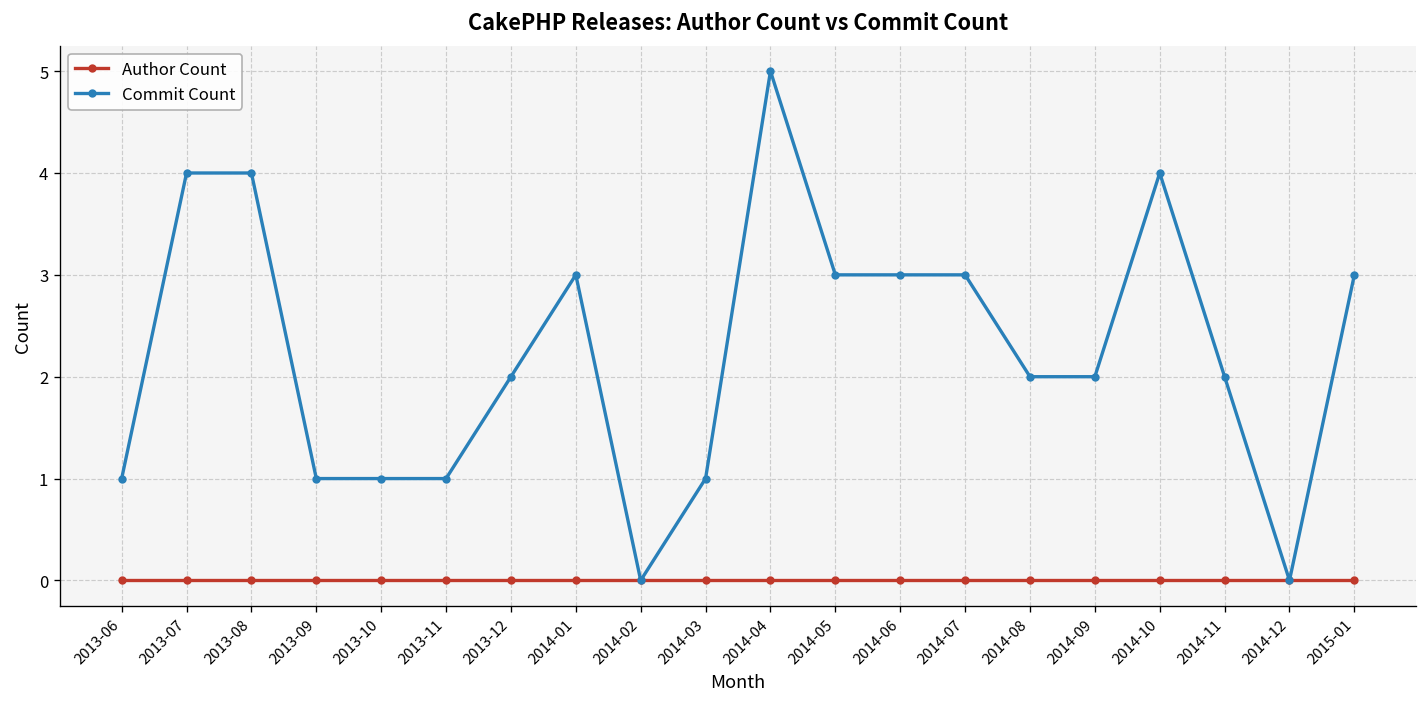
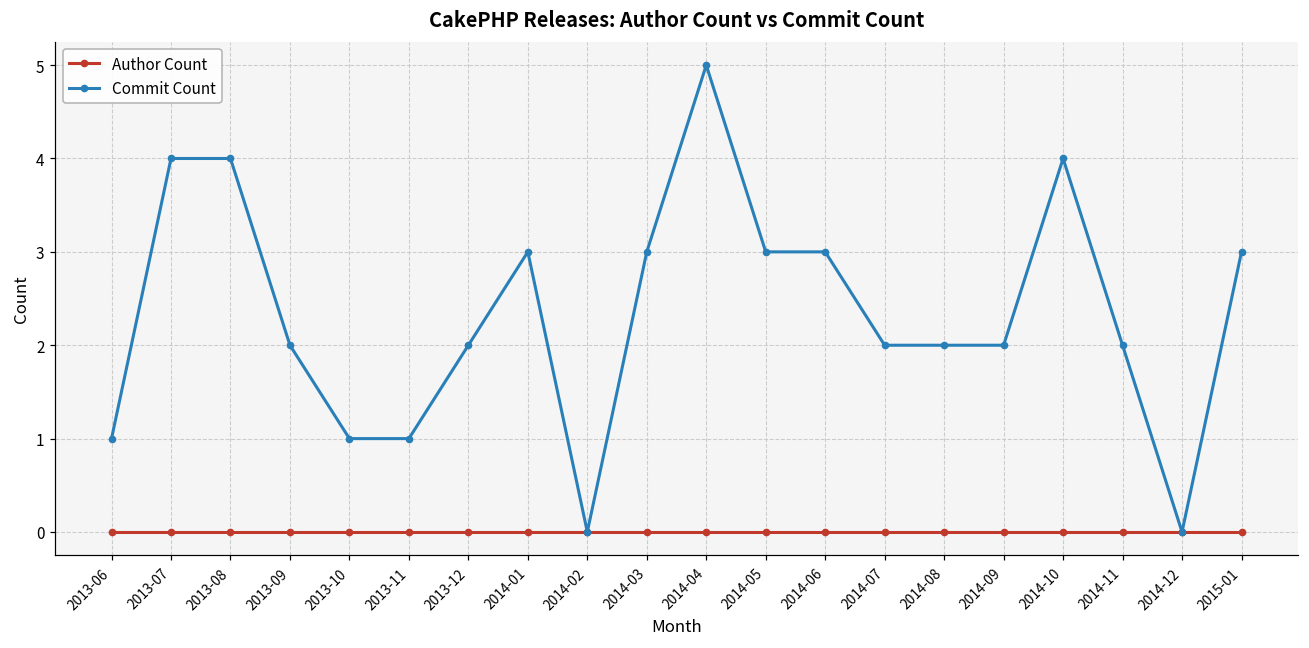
Commit Count, 2013-09: 1 -> 2
Commit Count, 2014-03: 1 -> 3
Commit Count, 2014-07: 3 -> 2
